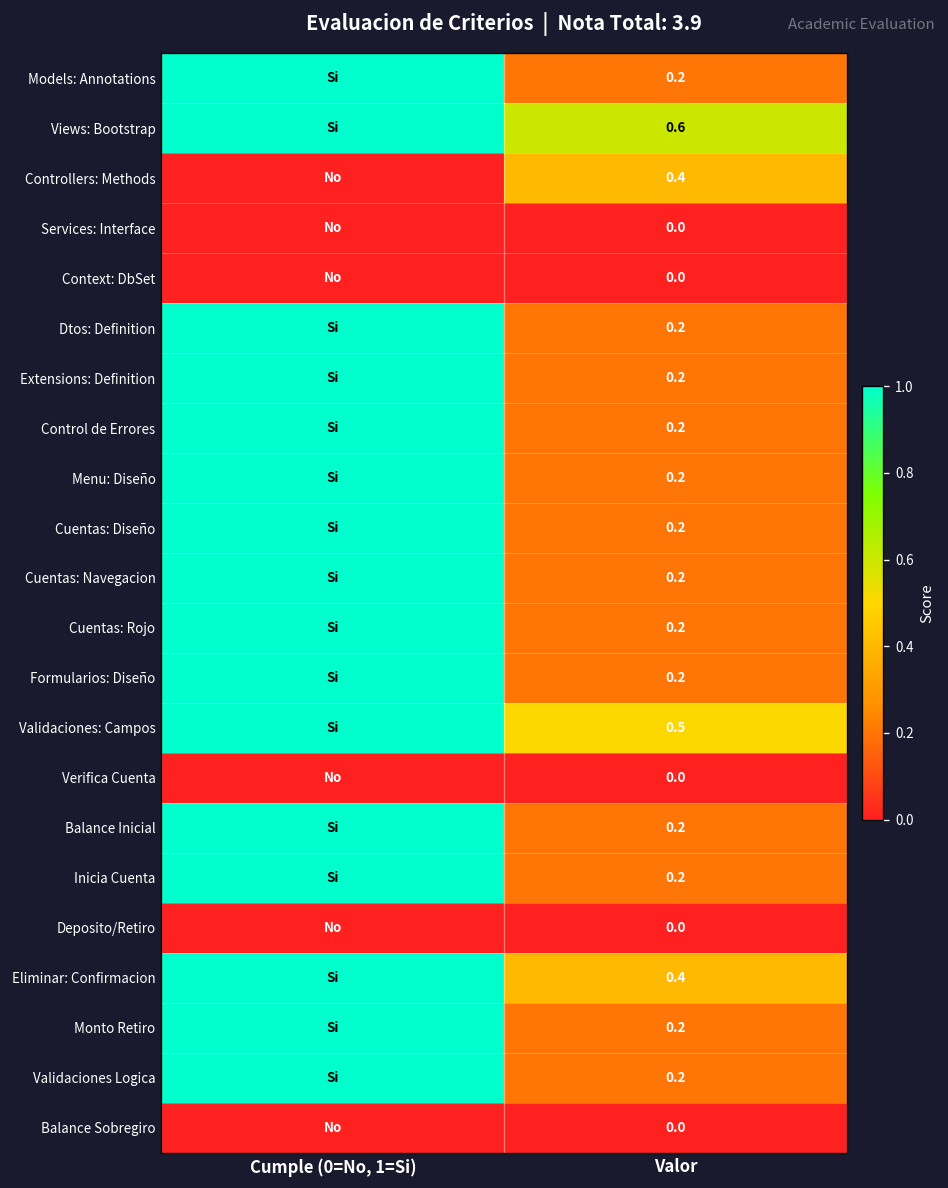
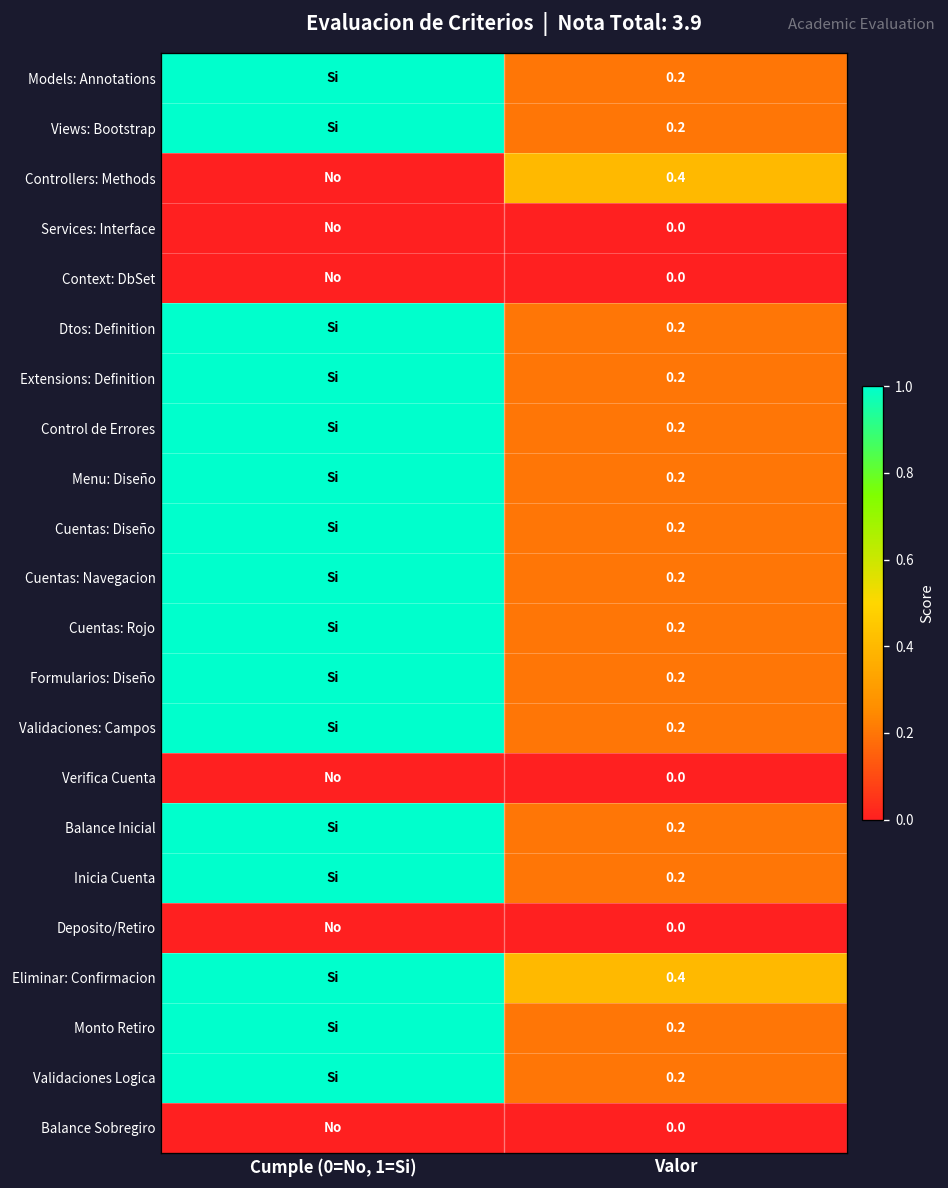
Views: Bootstrap, Valor: 0.6 -> 0.2
Validaciones: Campos, Valor: 0.5 -> 0.2
